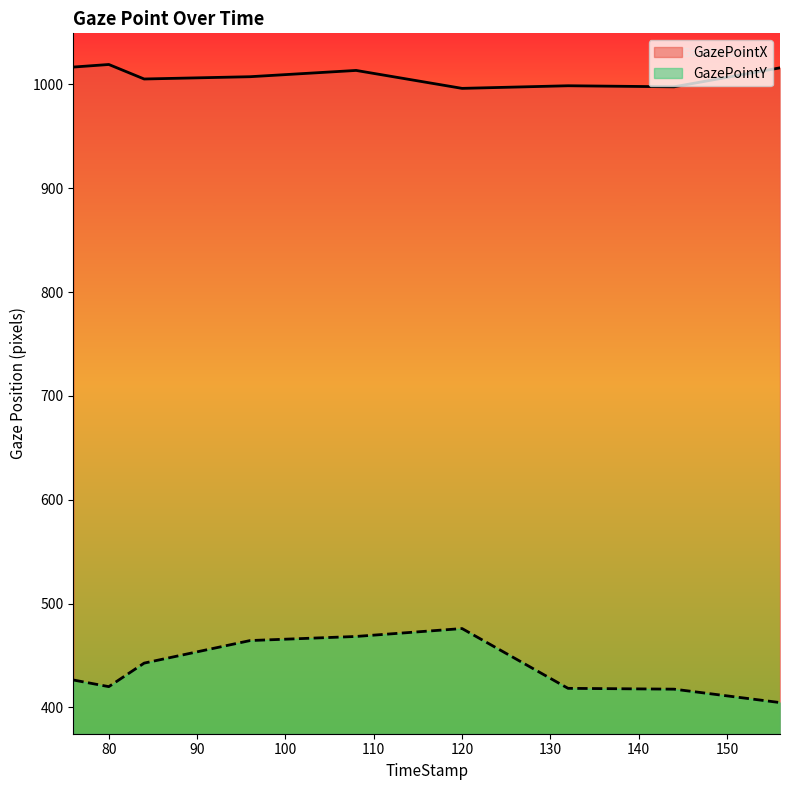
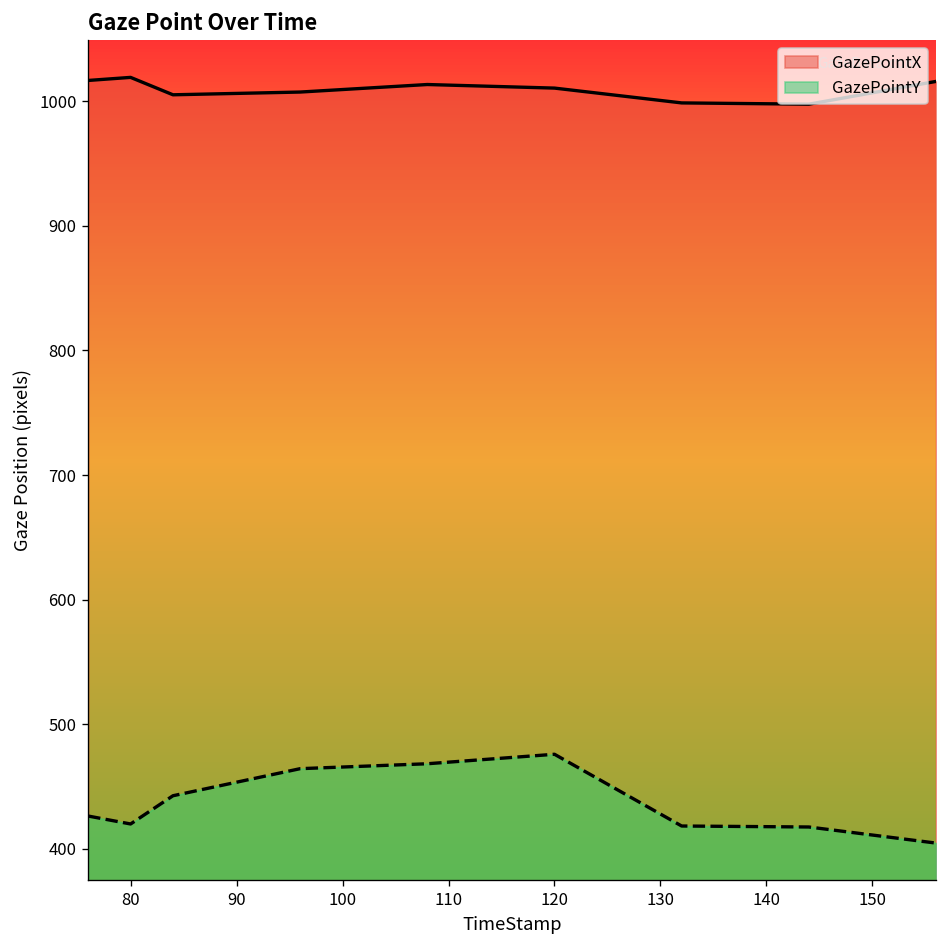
GazePointX, 120: 996 -> 1011
